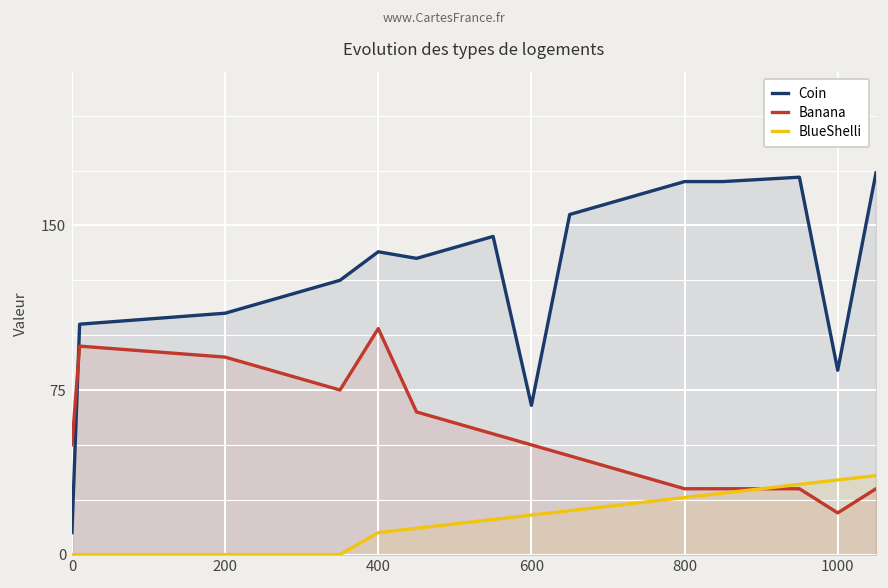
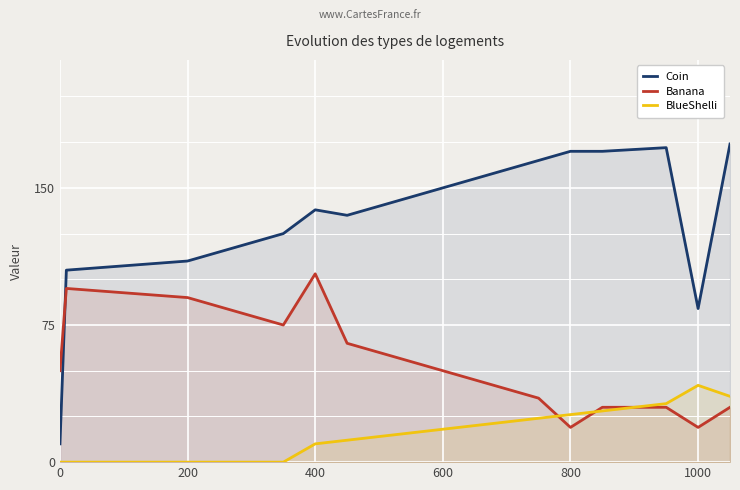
Coin, 600: 68 -> 150
Banana, 800: 30 -> 19
BlueShelli, 1000: 34 -> 42
